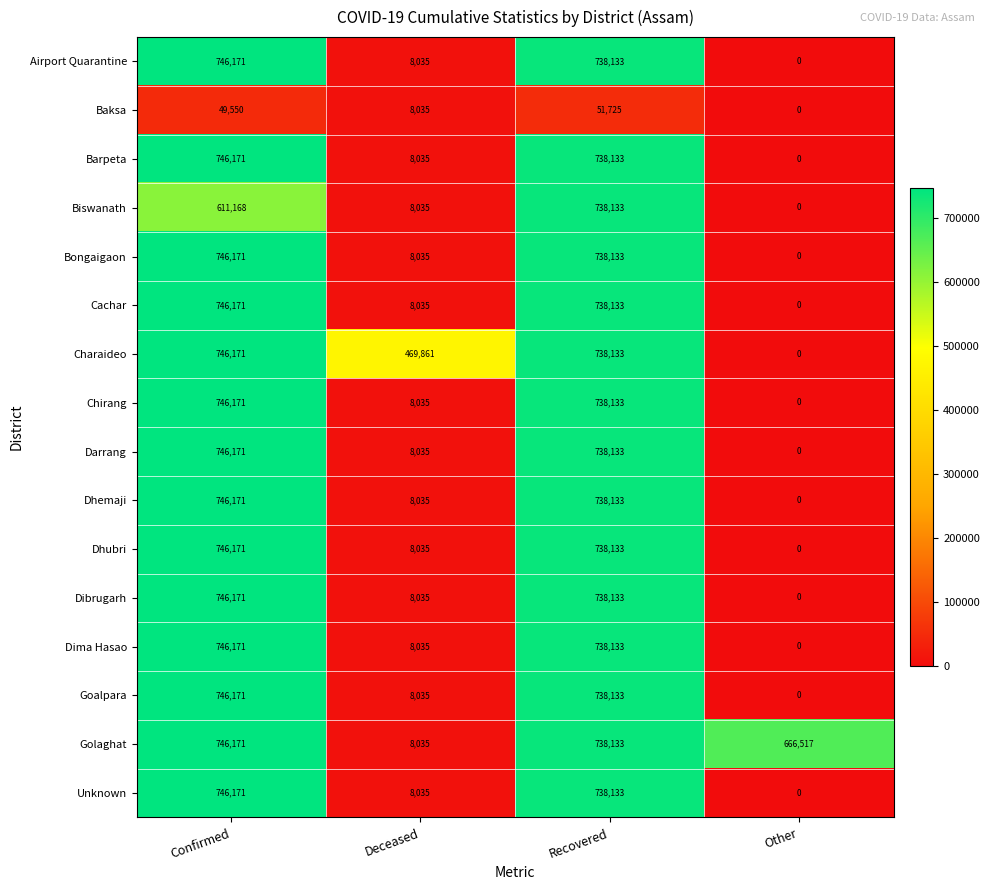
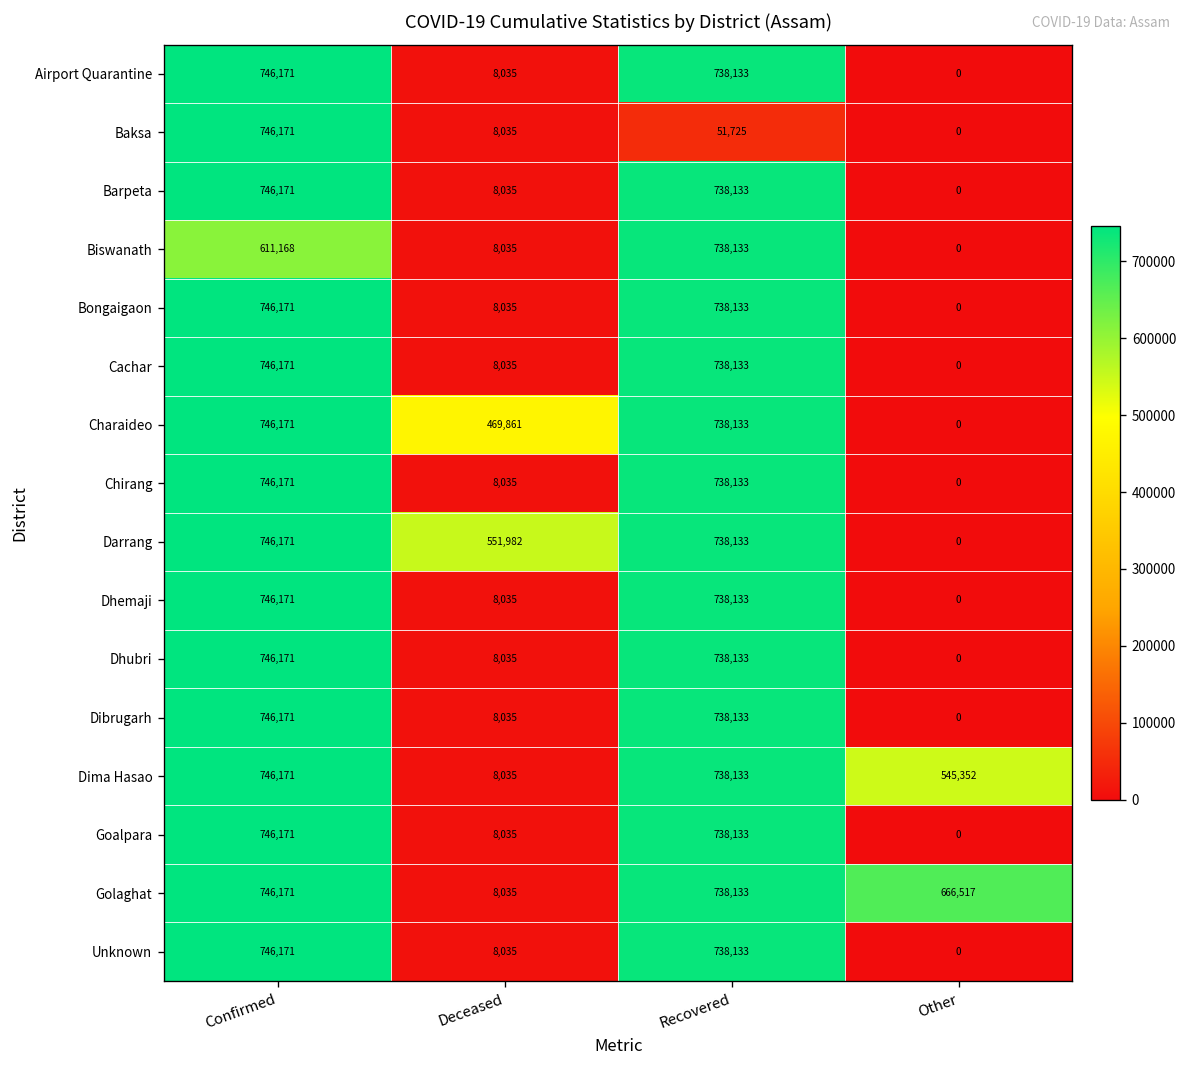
Baksa, Confirmed: 49,550 -> 746,171
Darrang, Deceased: 8,035 -> 551,982
Dima Hasao, Other: 0 -> 545,352
